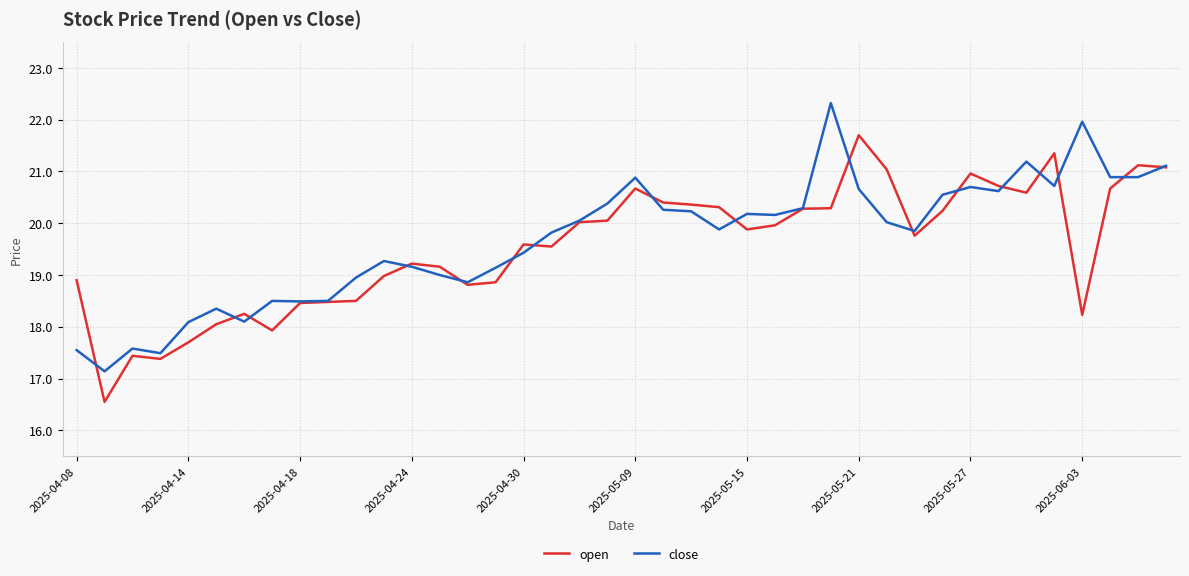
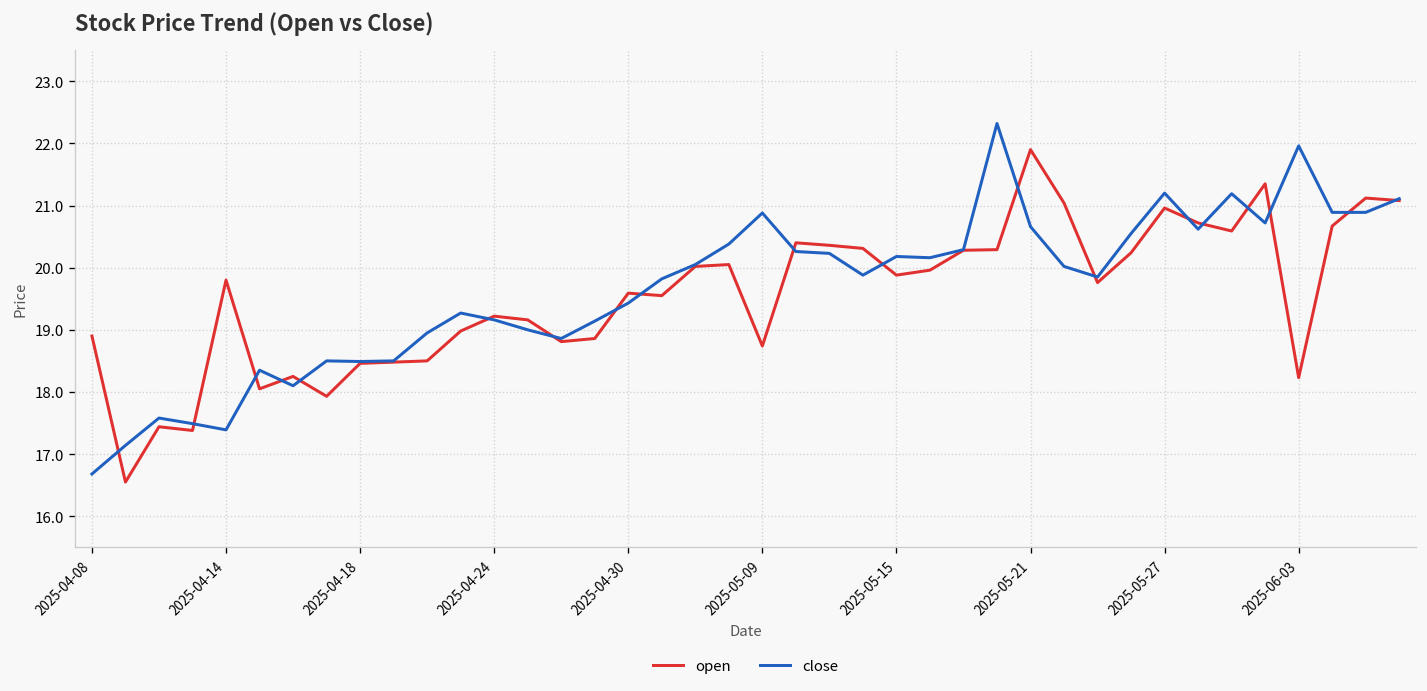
close, 2025-04-08: 17.6 -> 16.7
open, 2025-04-14: 17.7 -> 19.8
close, 2025-04-14: 18.1 -> 17.4
open, 2025-05-09: 20.7 -> 18.7
open, 2025-05-21: 21.7 -> 21.9
close, 2025-05-27: 20.7 -> 21.2
